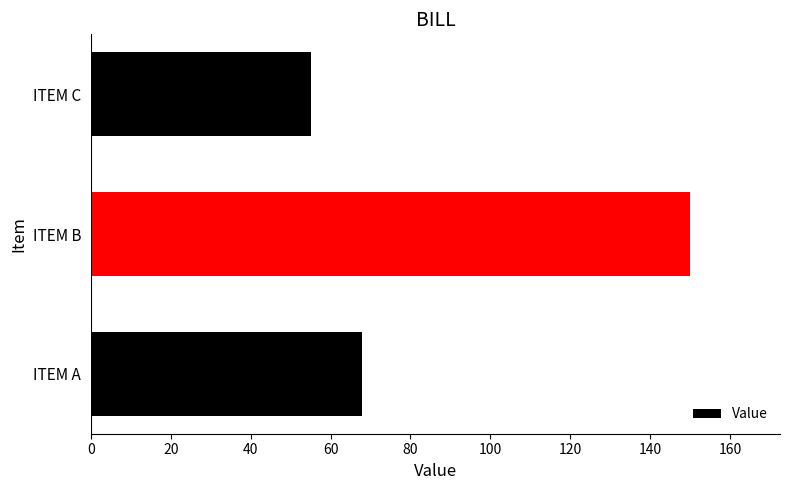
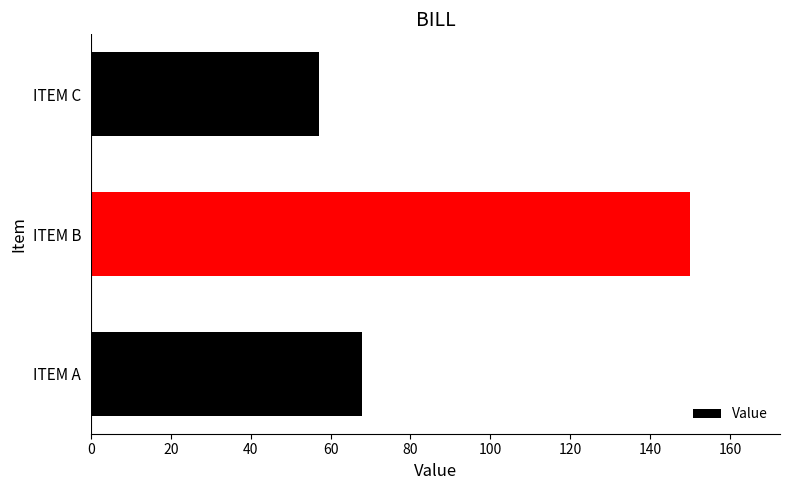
ITEM C: 55 -> 57
